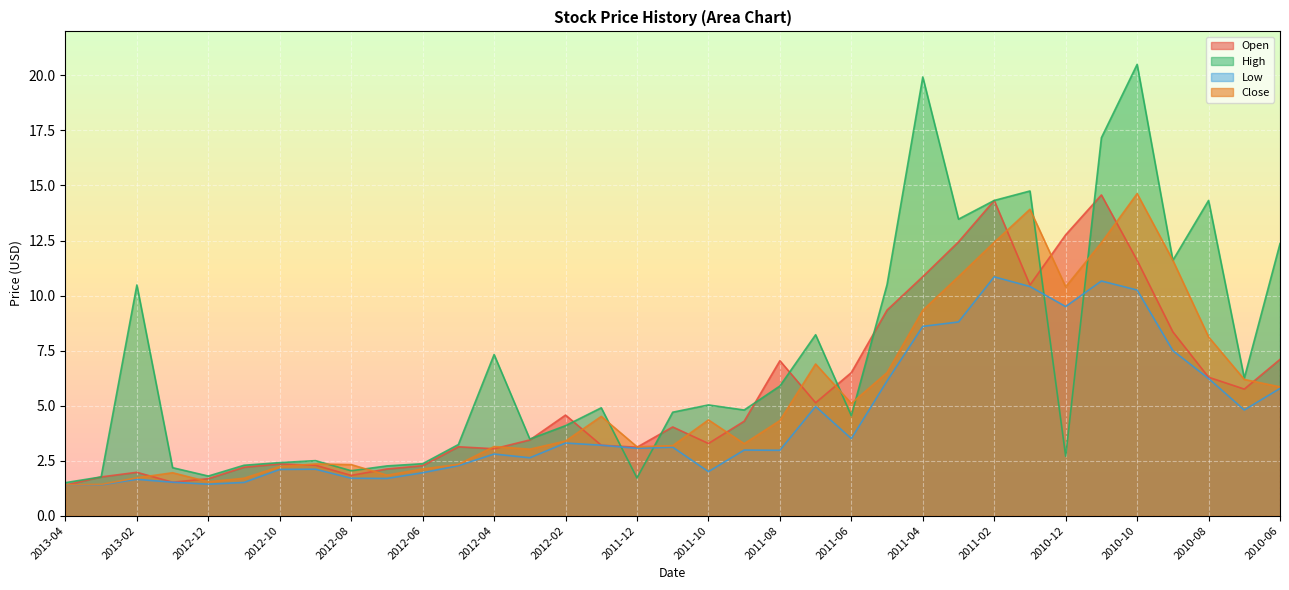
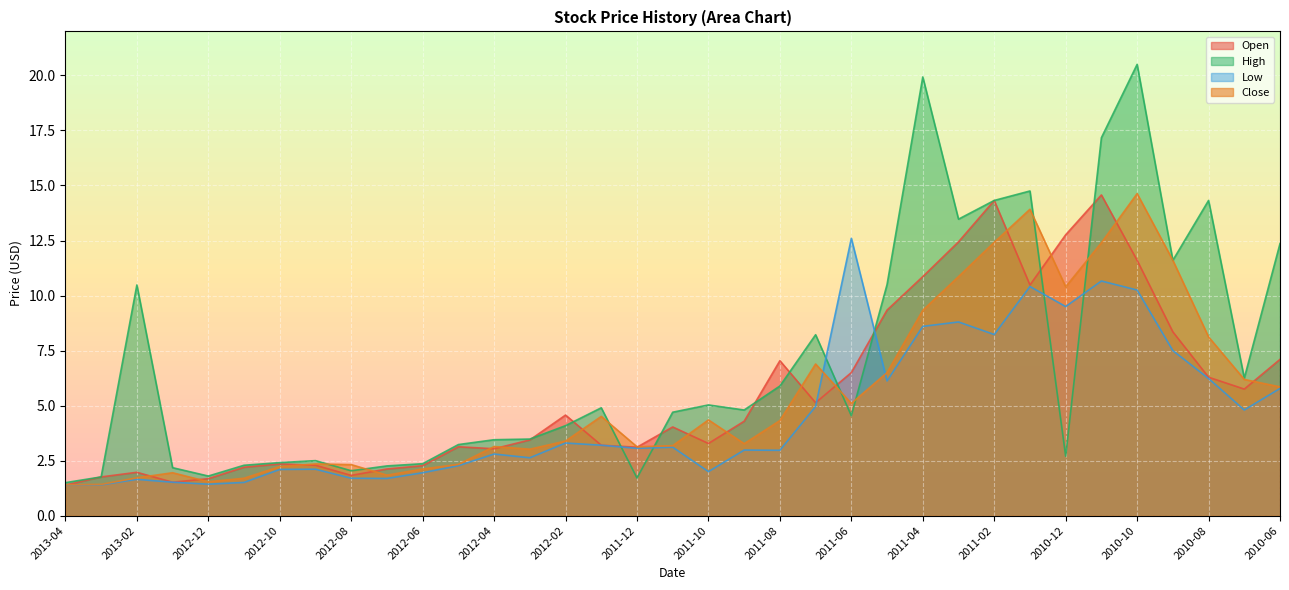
High, 2012-04: 7.3 -> 3.5
Low, 2011-06: 3.5 -> 12.6
Low, 2011-02: 10.9 -> 8.2
